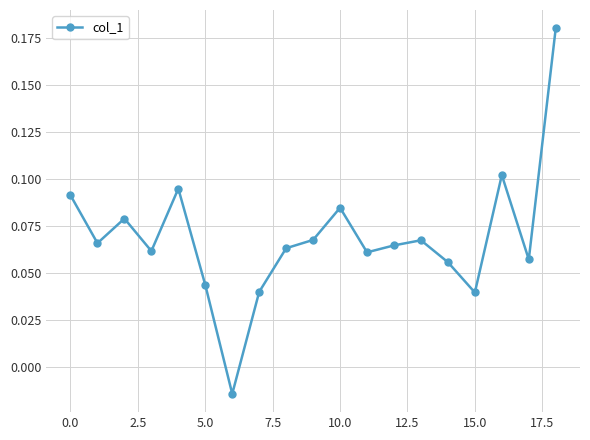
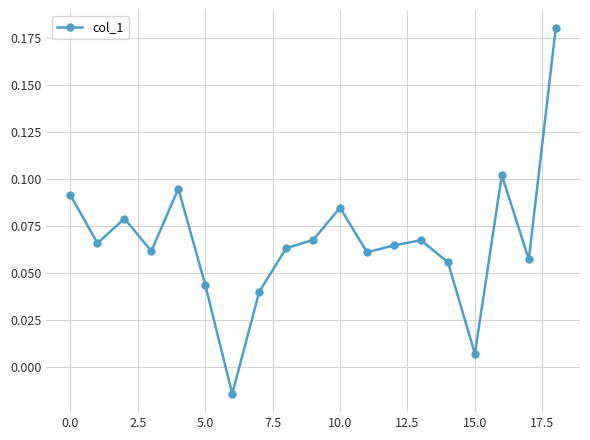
15.0: 0.040 -> 0.007
